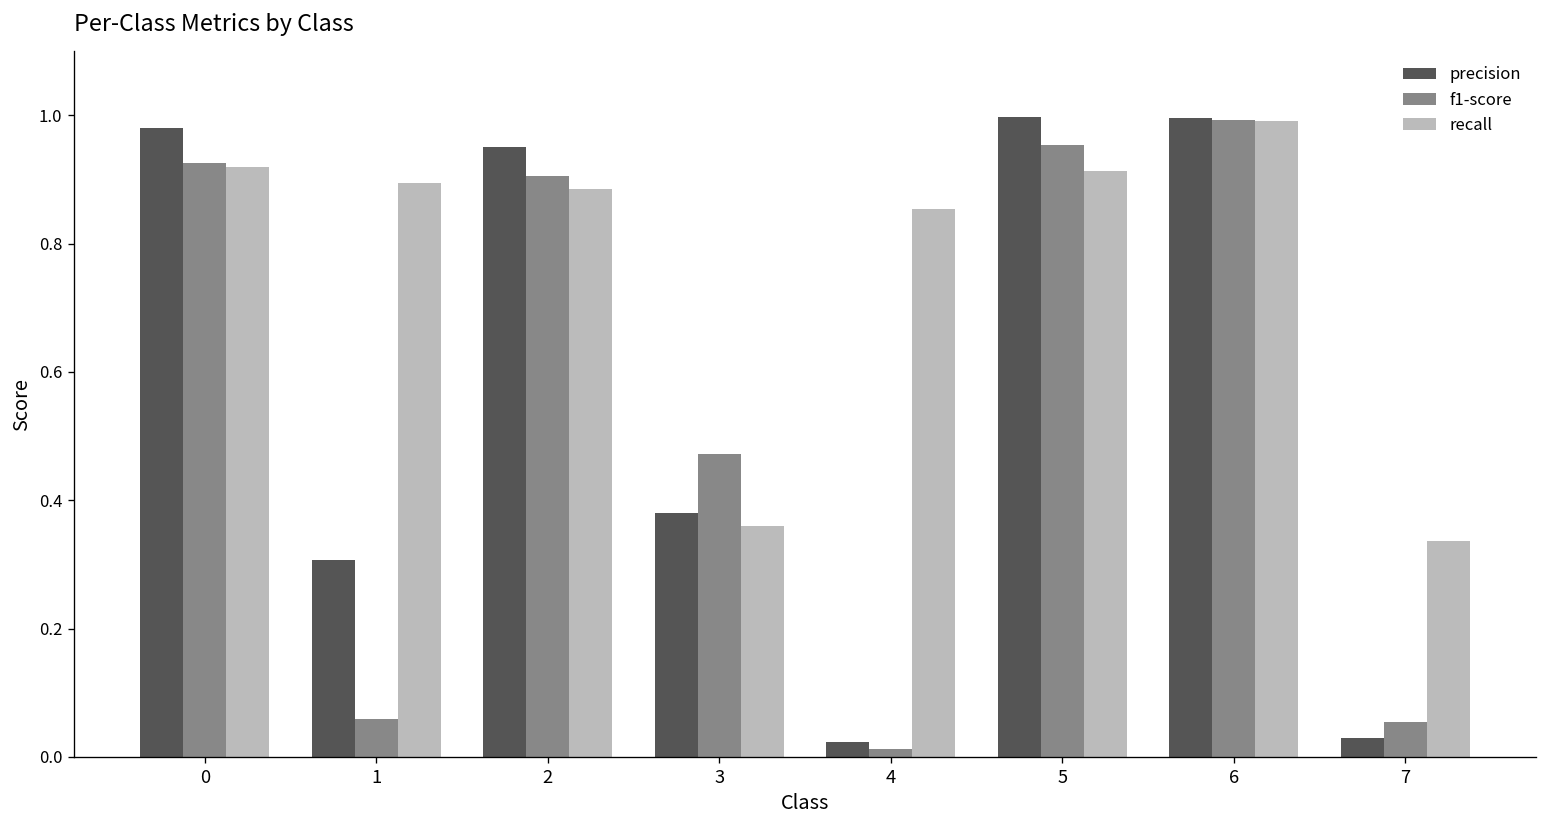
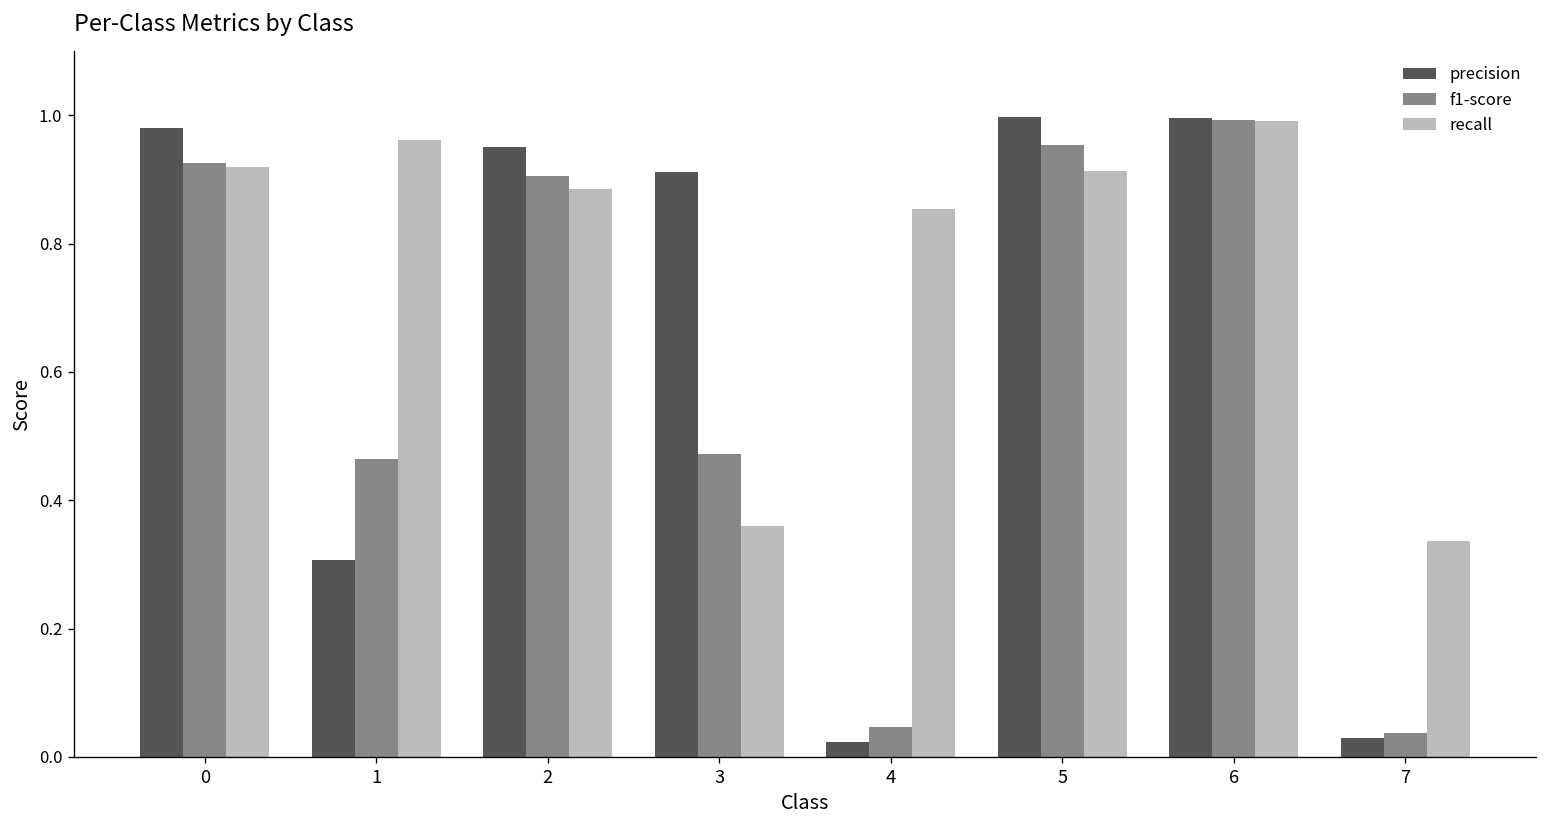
f1-score, 1: 0.06 -> 0.46
recall, 1: 0.90 -> 0.96
precision, 3: 0.38 -> 0.91
f1-score, 4: 0.01 -> 0.05
f1-score, 7: 0.05 -> 0.04
